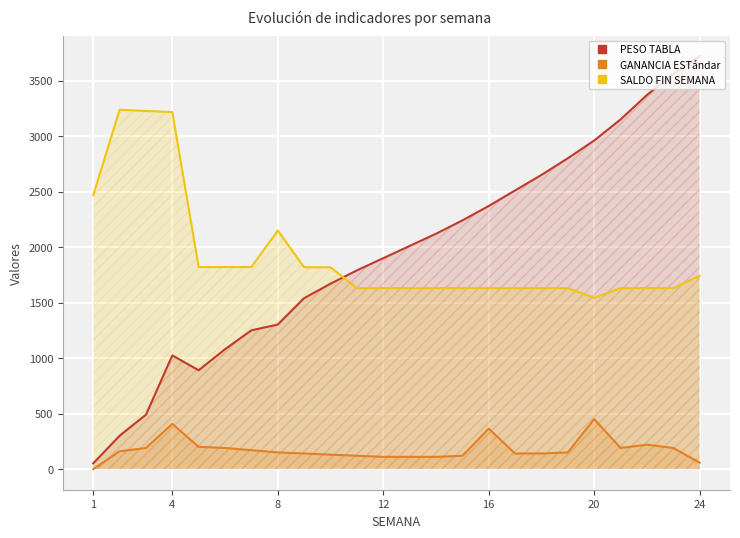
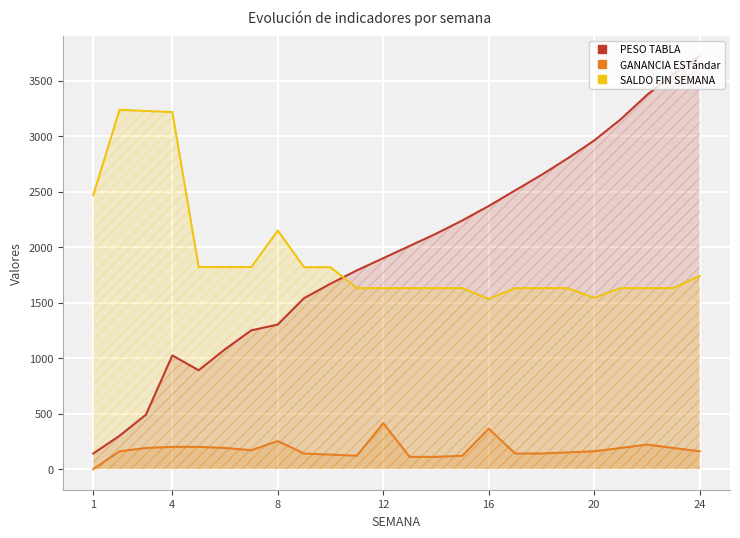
PESO TABLA, 1: 50 -> 140
GANANCIA ESTándar, 4: 410 -> 200
GANANCIA ESTándar, 8: 150 -> 250
GANANCIA ESTándar, 12: 110 -> 410
SALDO FIN SEMANA, 16: 1630 -> 1530
GANANCIA ESTándar, 20: 450 -> 160
GANANCIA ESTándar, 24: 60 -> 160
